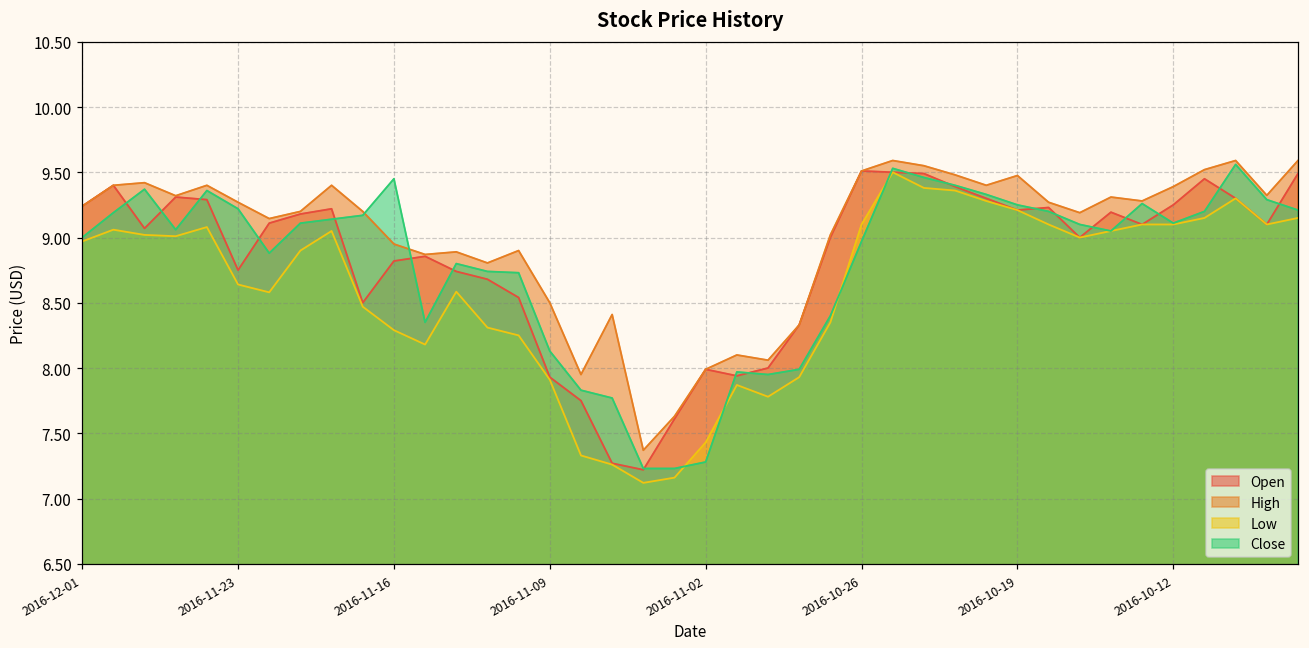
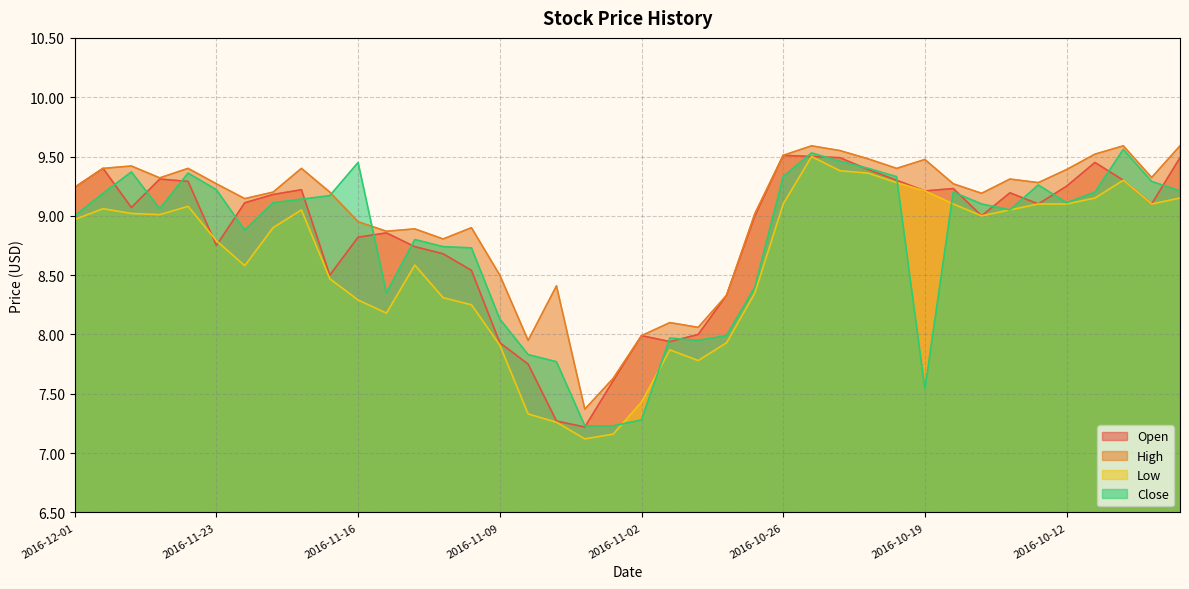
Low, 2016-11-23: 8.64 -> 8.79
Close, 2016-10-26: 8.97 -> 9.33
Close, 2016-10-19: 9.25 -> 7.54
